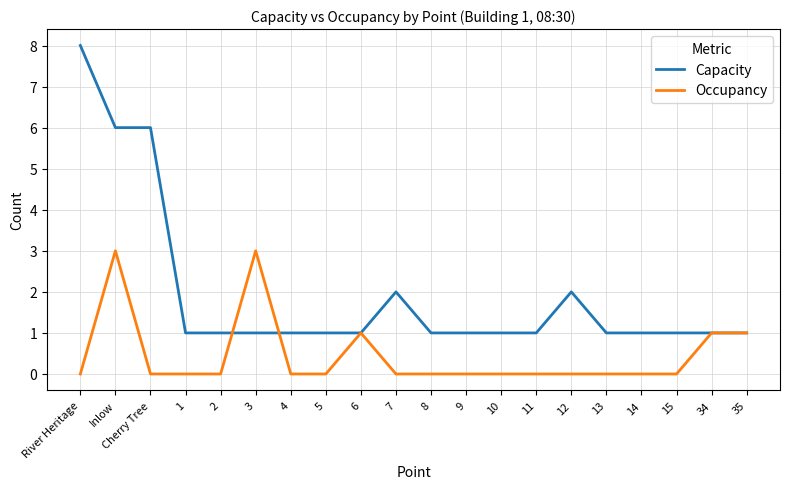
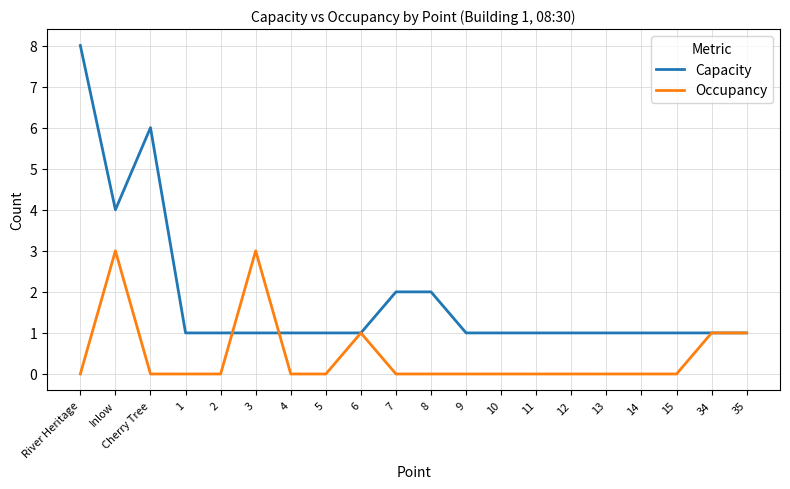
Capacity, Inlow: 6 -> 4
Capacity, 8: 1 -> 2
Capacity, 12: 2 -> 1
